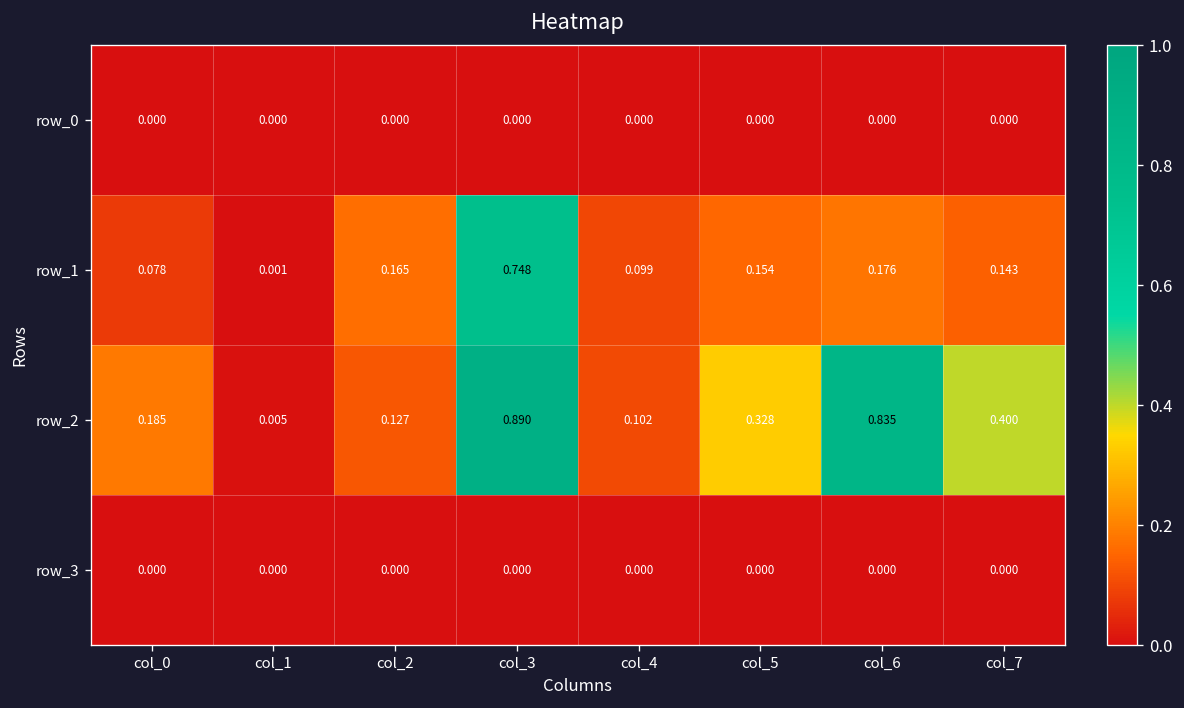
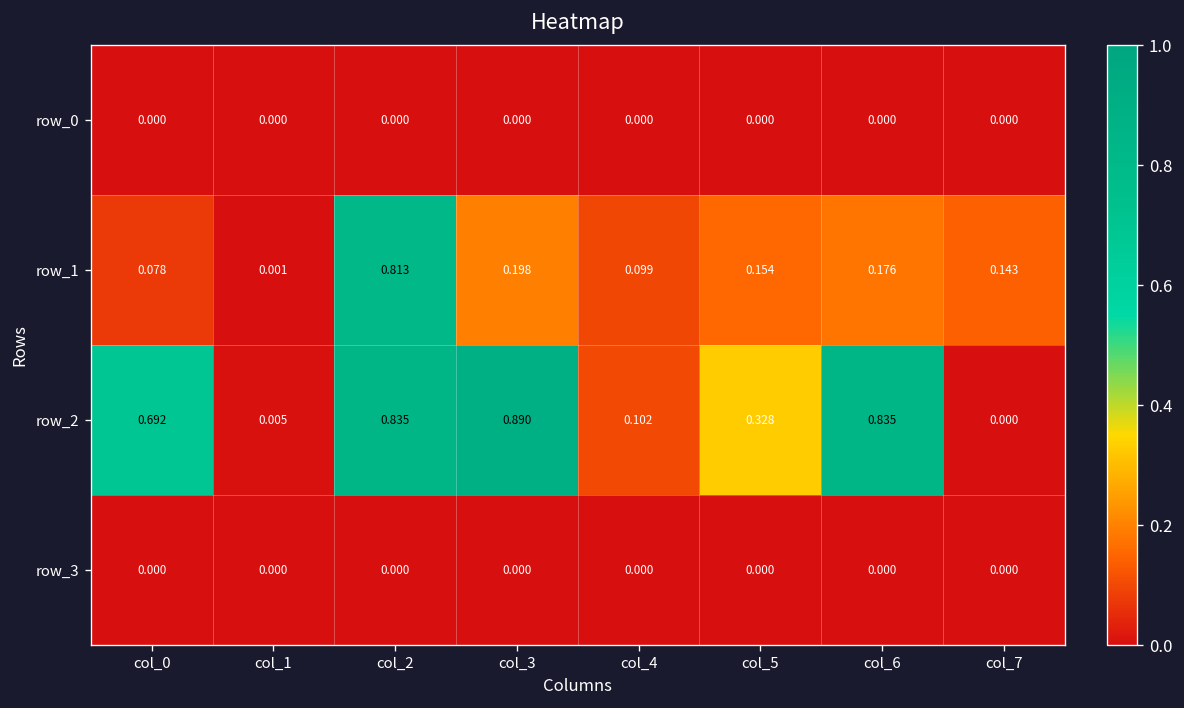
row_1, col_2: 0.165 -> 0.813
row_1, col_3: 0.748 -> 0.198
row_2, col_0: 0.185 -> 0.692
row_2, col_2: 0.127 -> 0.835
row_2, col_7: 0.400 -> 0.000
